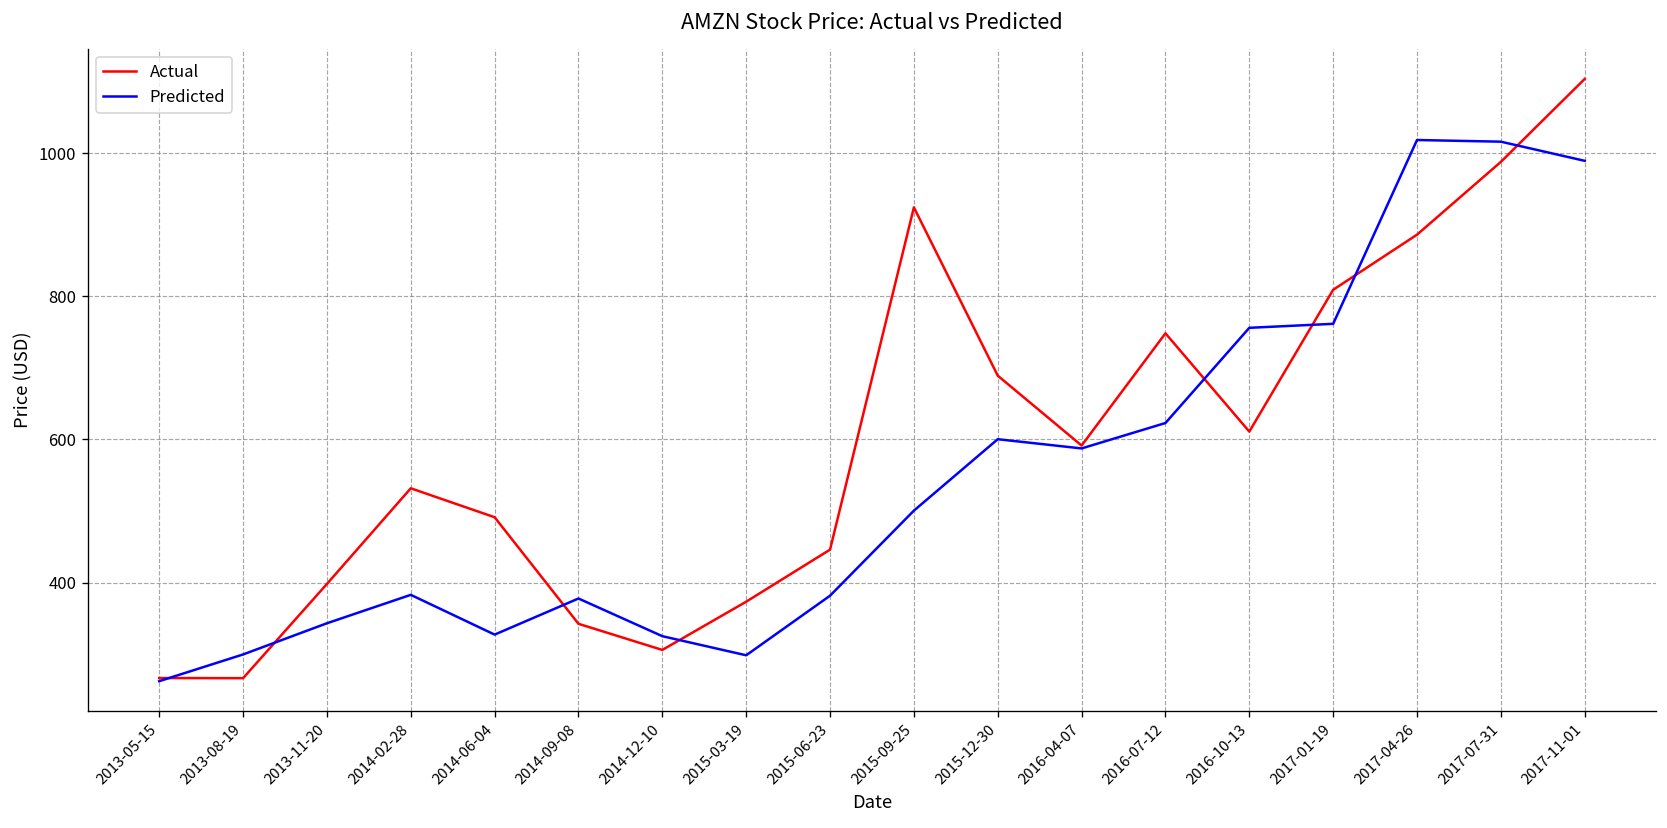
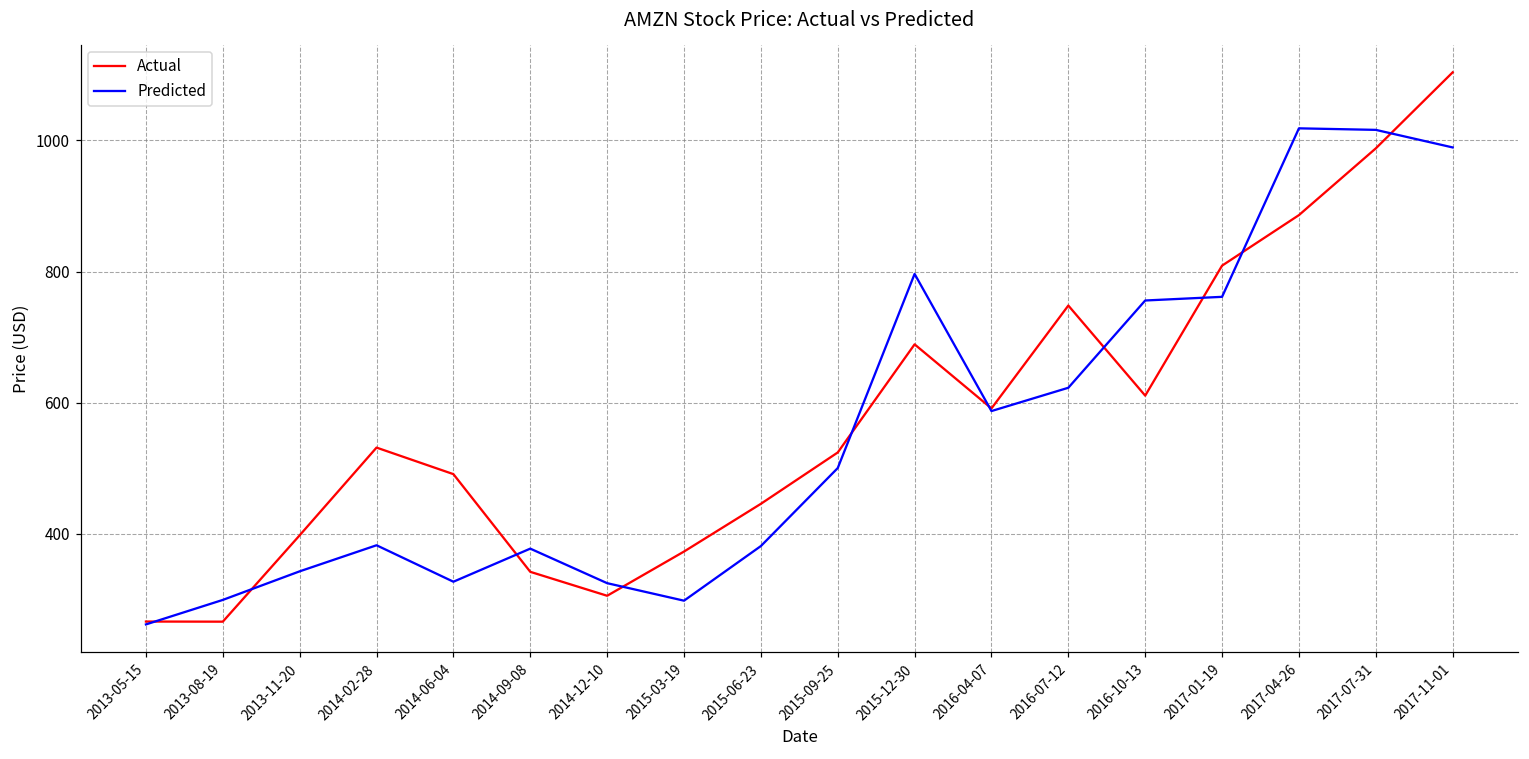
Actual, 2015-09-25: 920 -> 520
Predicted, 2015-12-30: 600 -> 800
